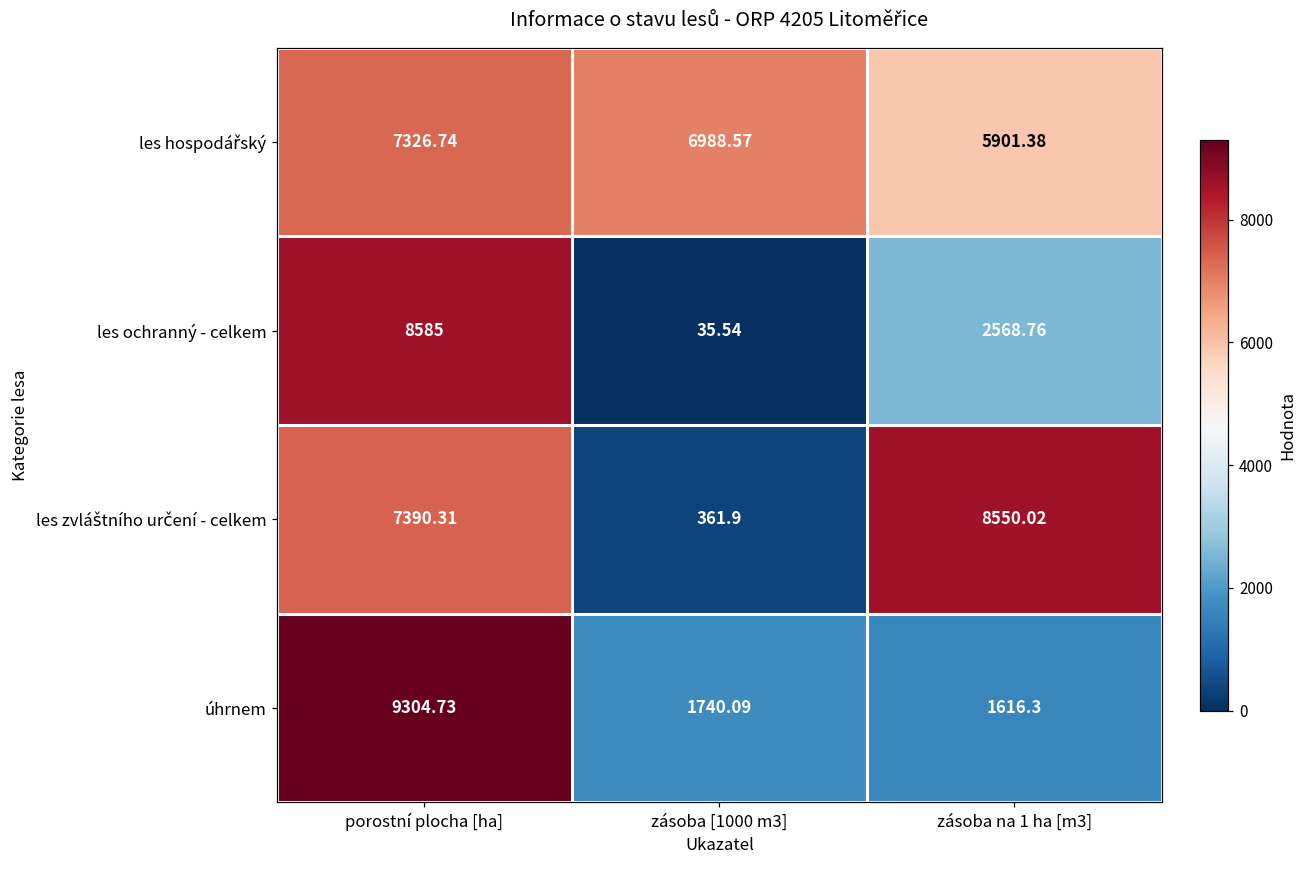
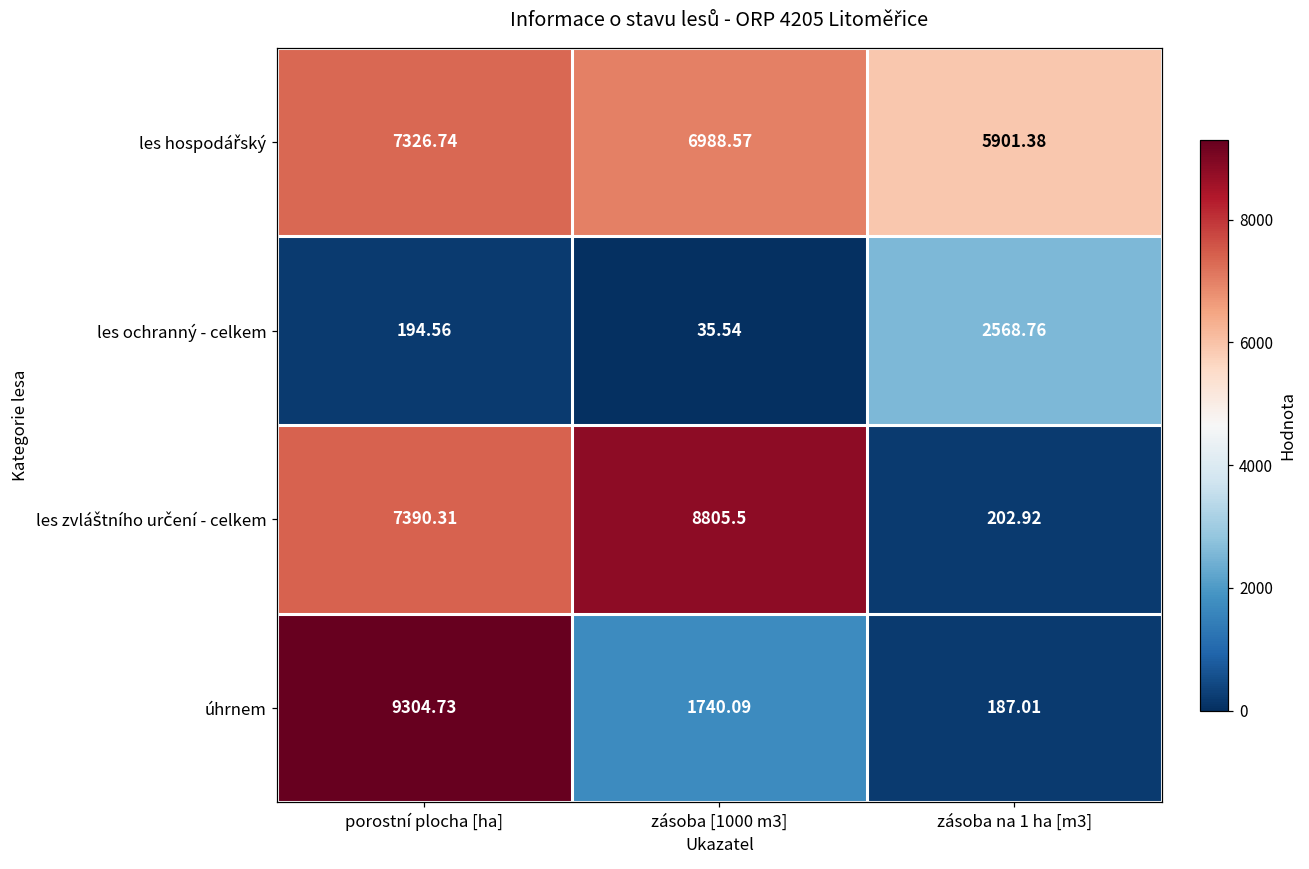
les ochranný - celkem, porostní plocha [ha]: 8585 -> 194.56
les zvláštního určení - celkem, zásoba [1000 m3]: 361.9 -> 8805.5
les zvláštního určení - celkem, zásoba na 1 ha [m3]: 8550.02 -> 202.92
úhrnem, zásoba na 1 ha [m3]: 1616.3 -> 187.01
